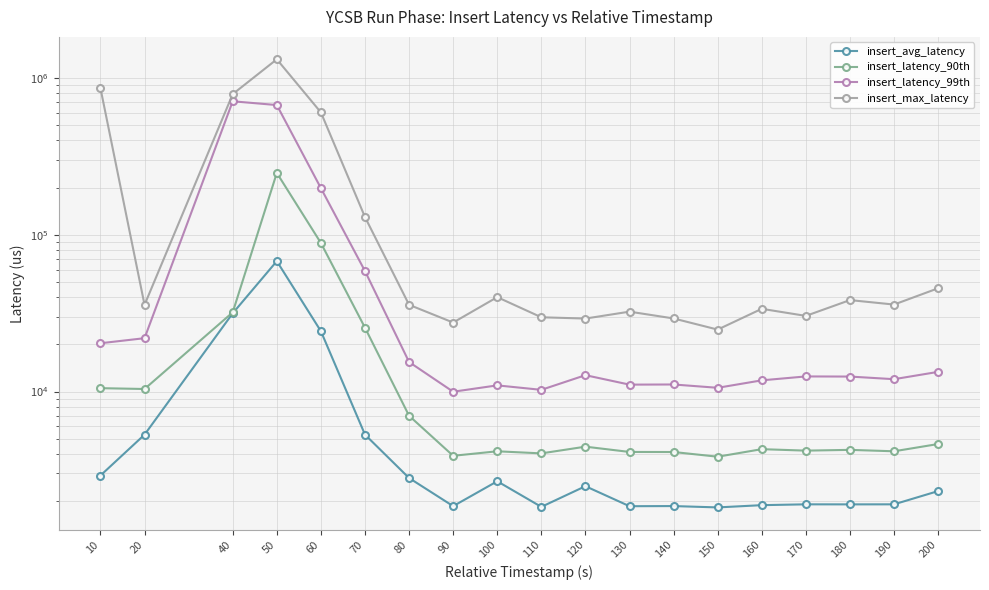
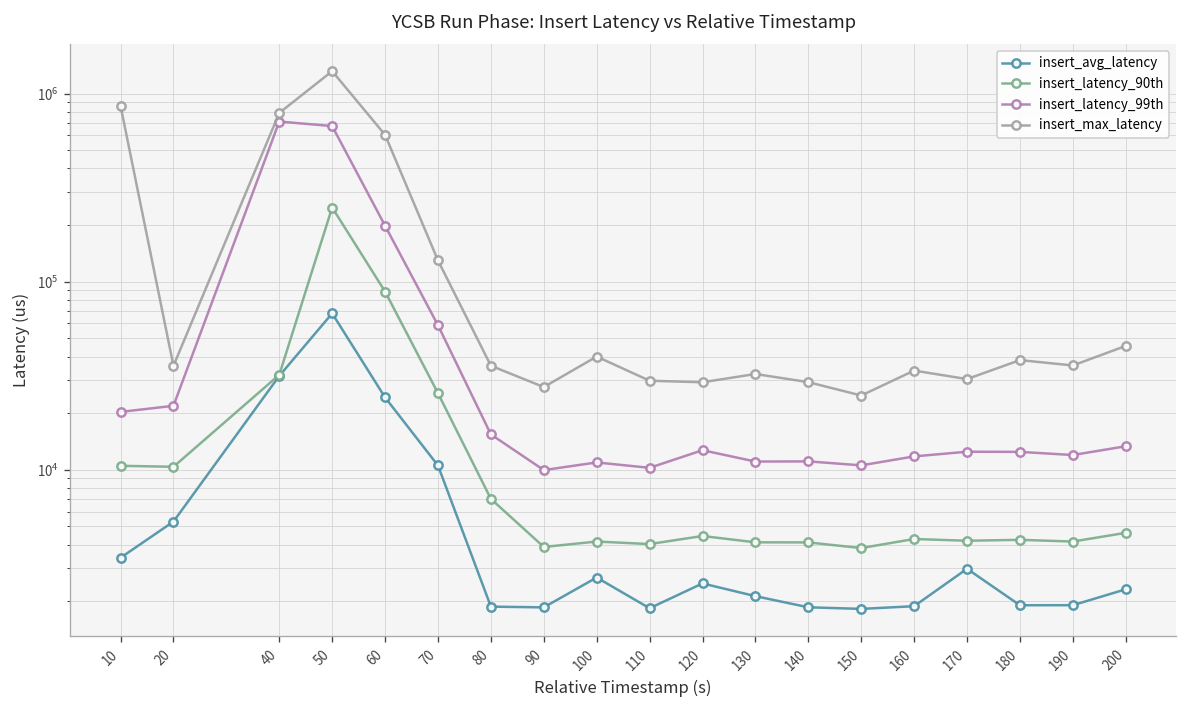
insert_avg_latency, 10: 2900 -> 3400
insert_avg_latency, 70: 5300 -> 11000
insert_avg_latency, 80: 2800 -> 1900
insert_avg_latency, 130: 1900 -> 2100
insert_avg_latency, 170: 1900 -> 3000
